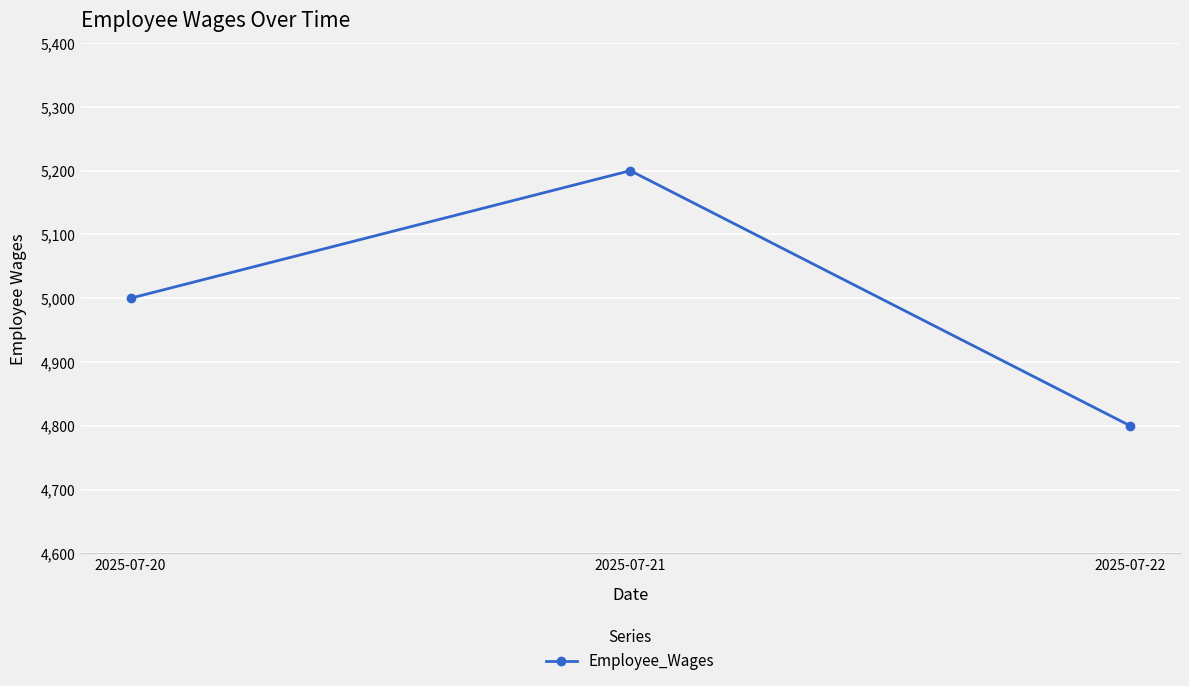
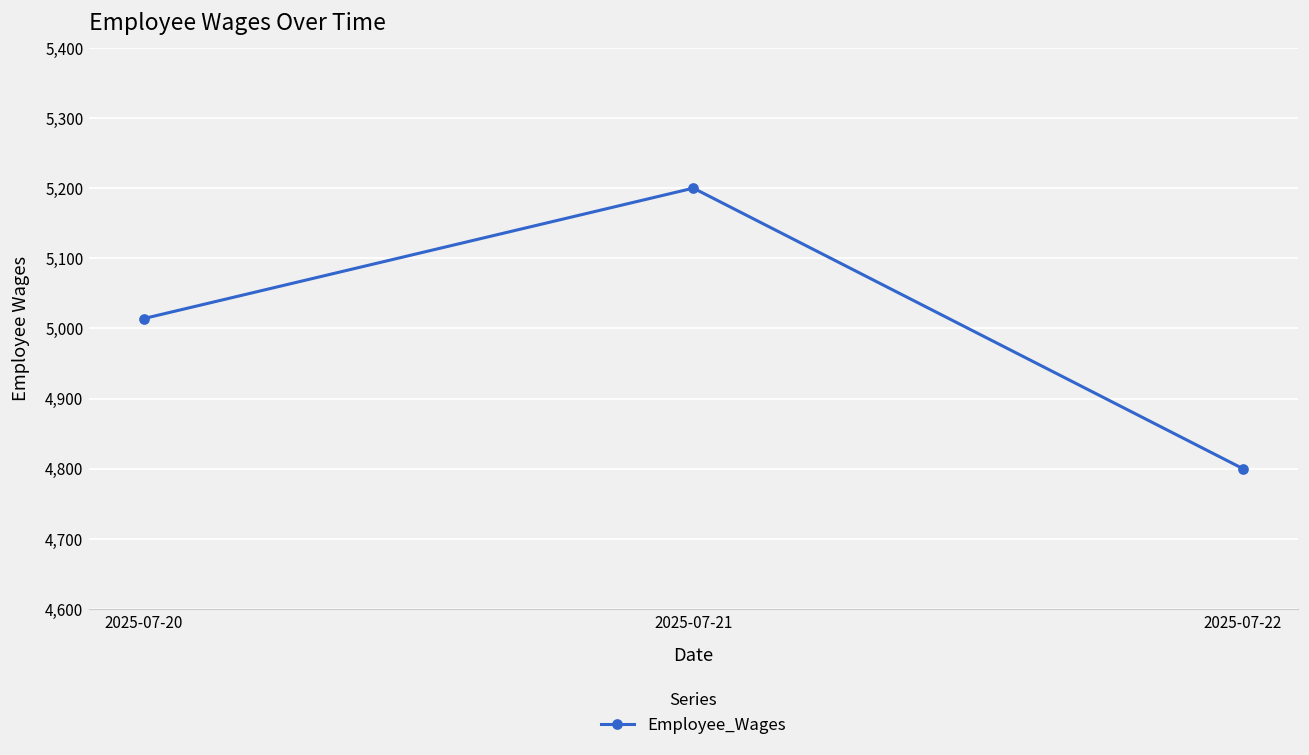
2025-07-20: 5,000 -> 5,010
